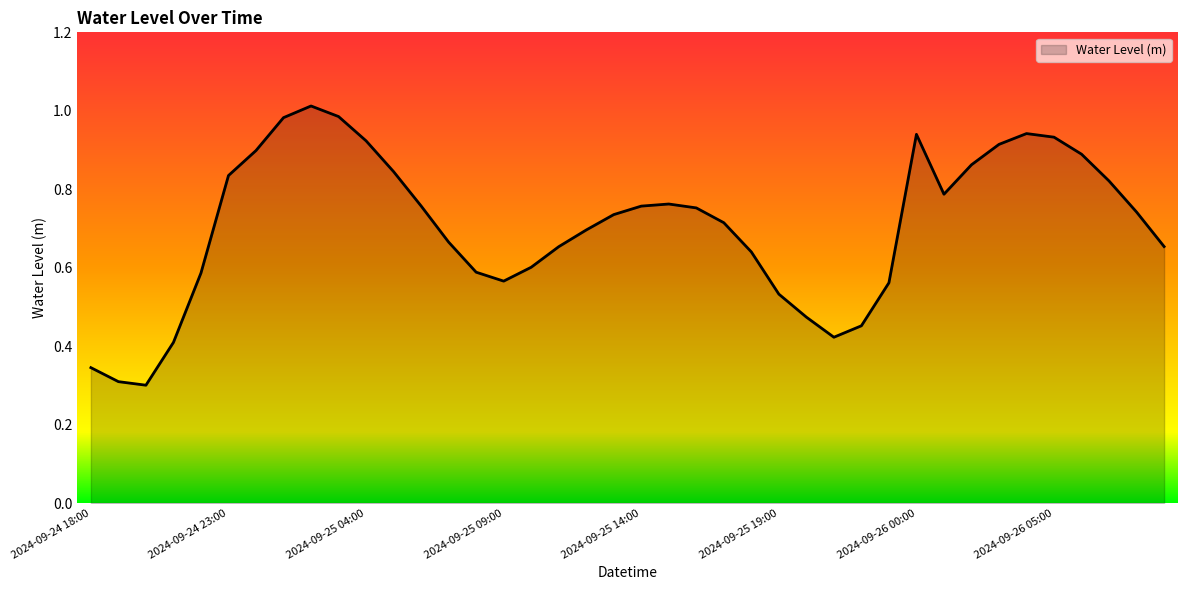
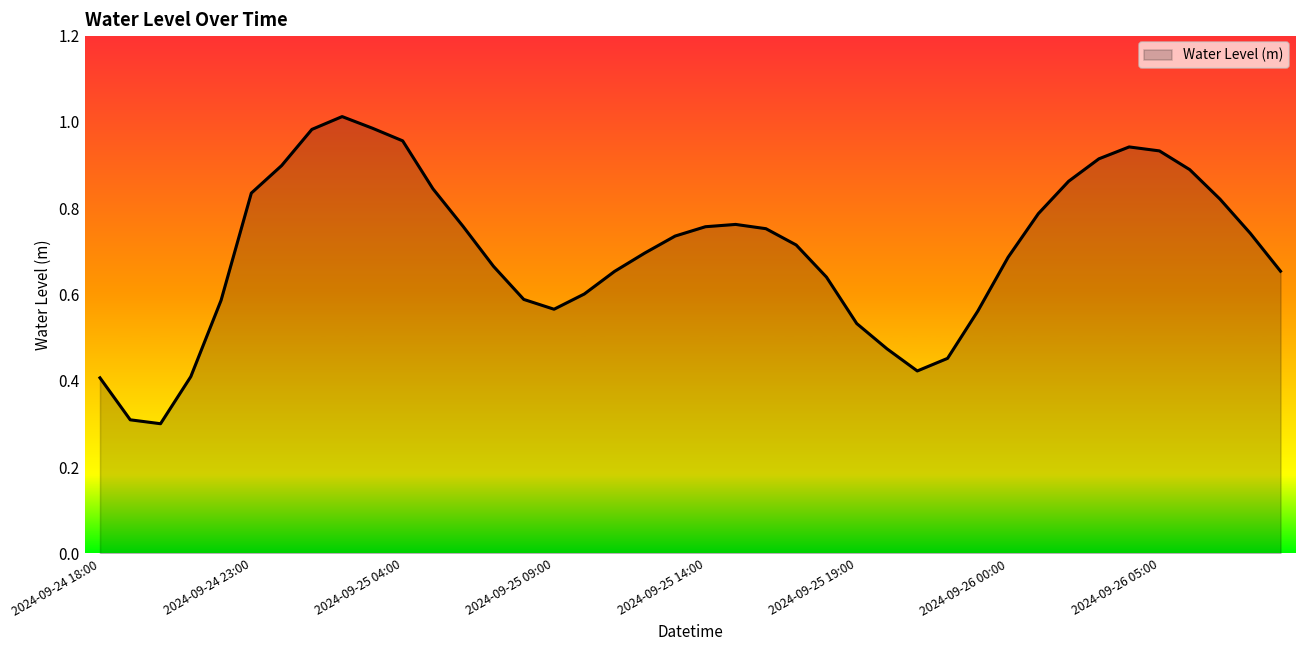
2024-09-24 18:00: 0.35 -> 0.41
2024-09-25 04:00: 0.92 -> 0.96
2024-09-26 00:00: 0.94 -> 0.69
